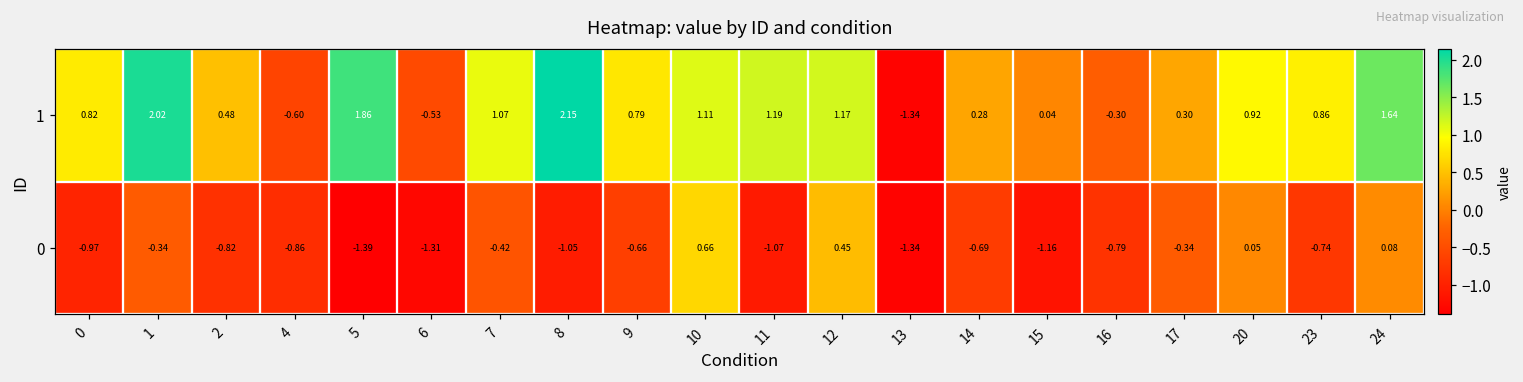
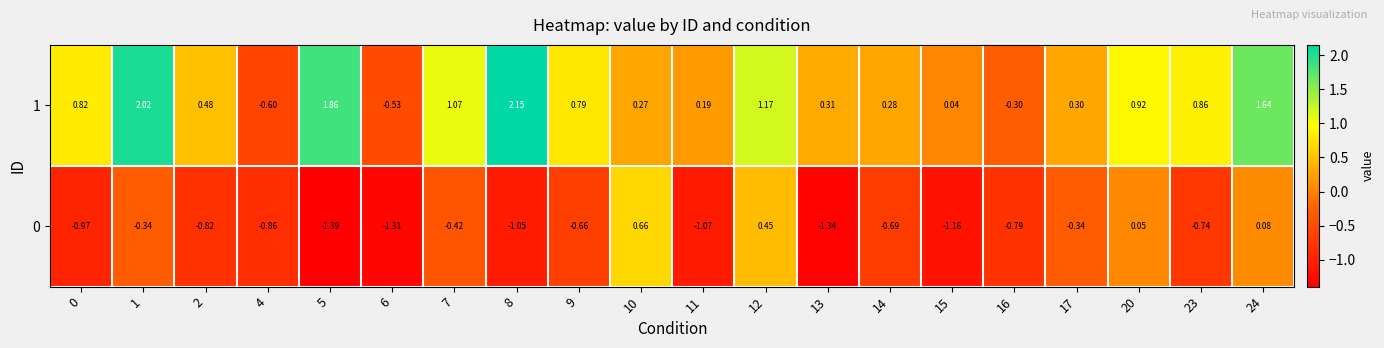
1, 10: 1.11 -> 0.27
1, 11: 1.19 -> 0.19
1, 13: -1.34 -> 0.31
